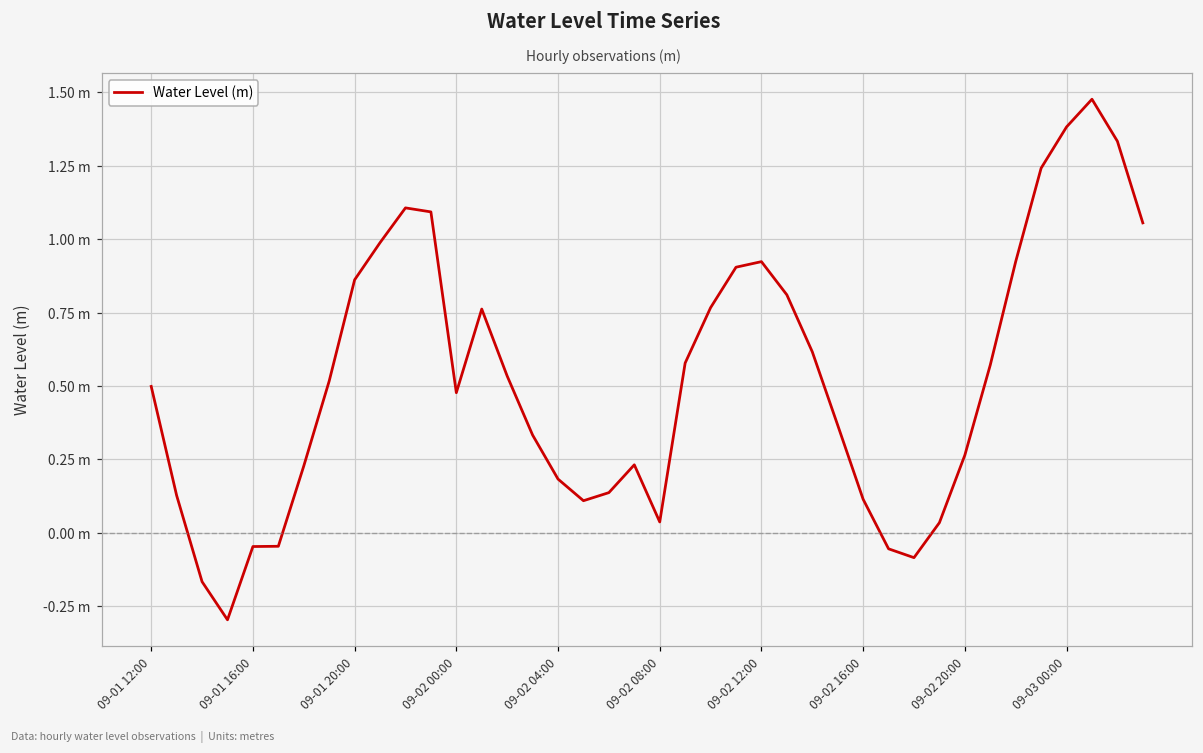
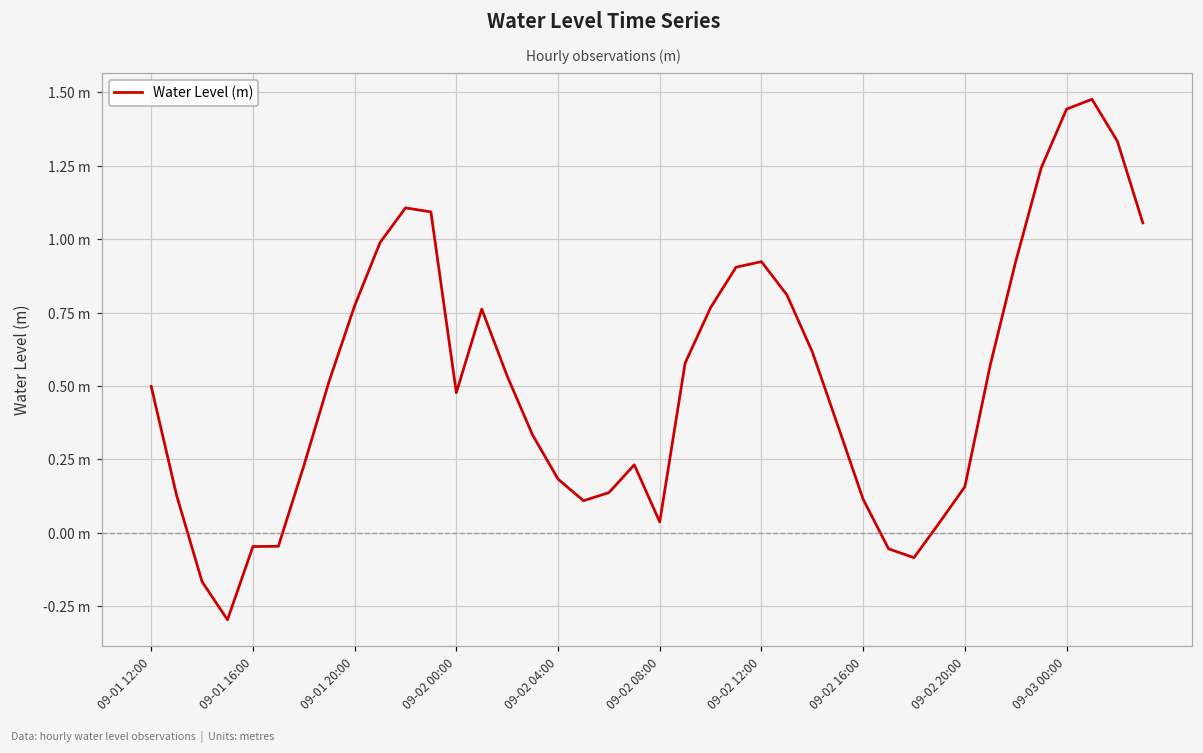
09-01 20:00: 0.86 m -> 0.77 m
09-02 20:00: 0.26 m -> 0.16 m
09-03 00:00: 1.38 m -> 1.44 m
